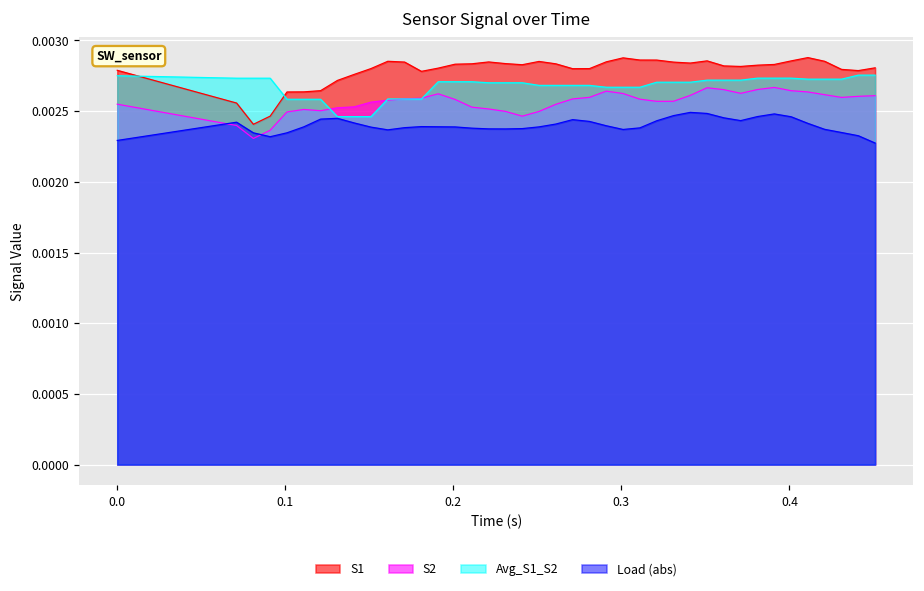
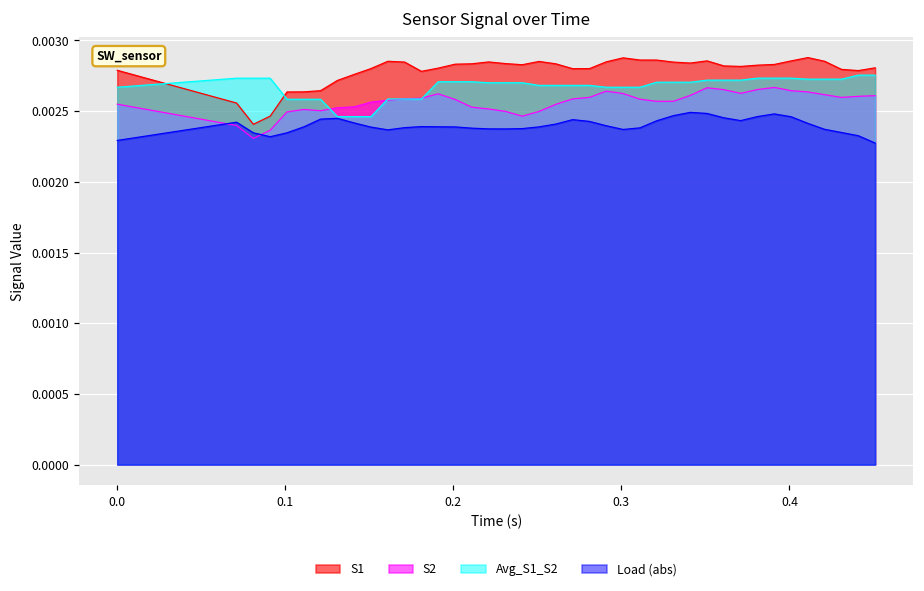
Avg_S1_S2, 0.0: 0.00275 -> 0.00267
